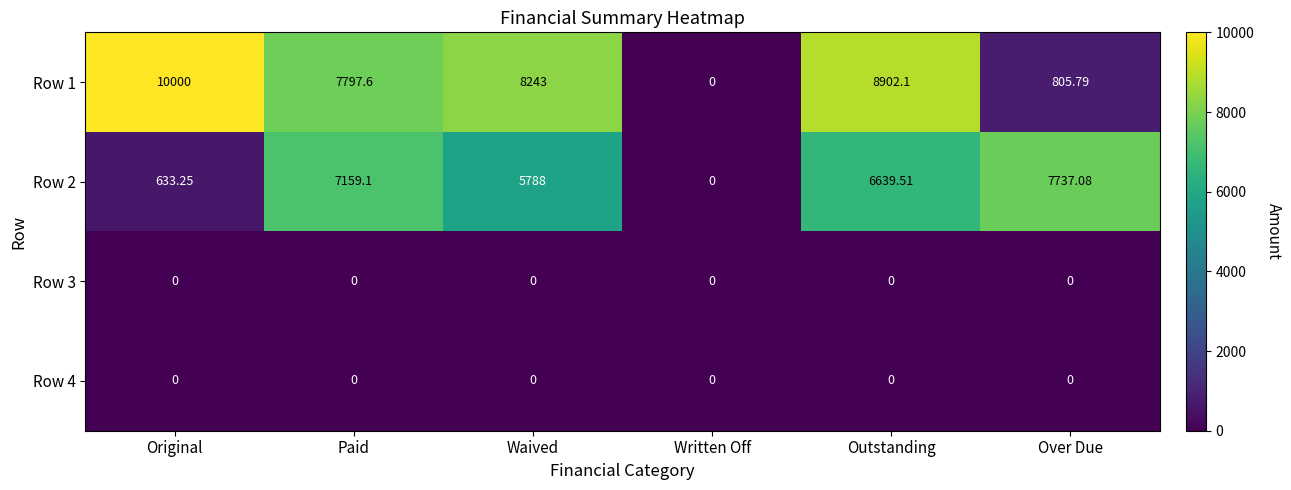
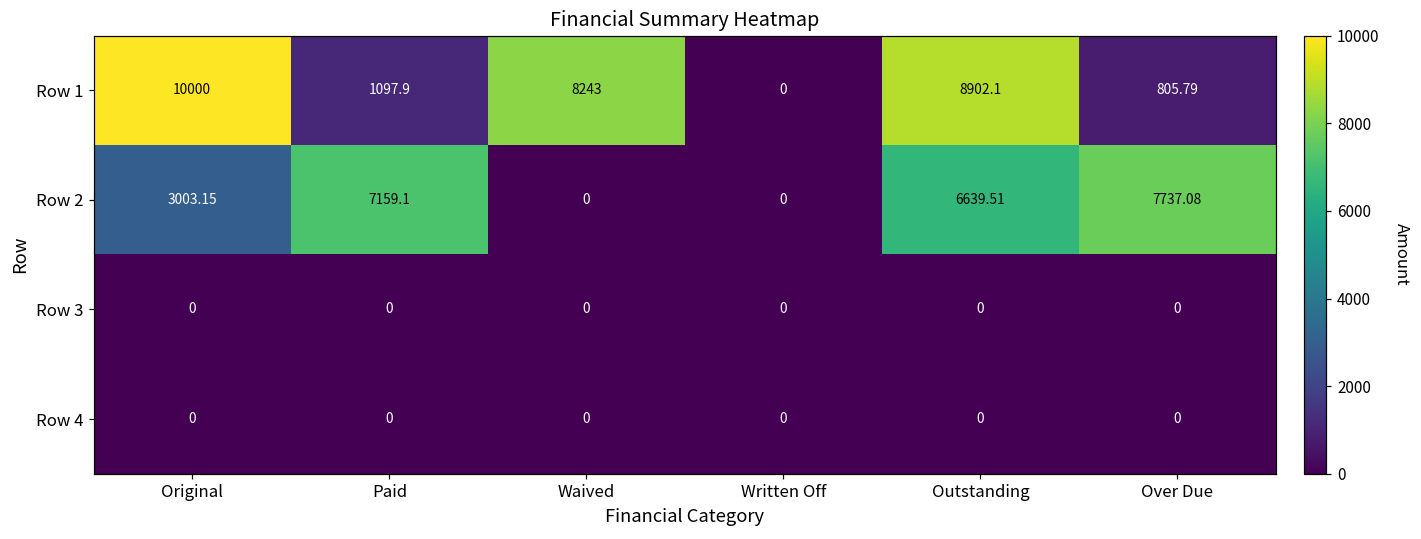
Row 1, Paid: 7797.6 -> 1097.9
Row 2, Original: 633.25 -> 3003.15
Row 2, Waived: 5788 -> 0
